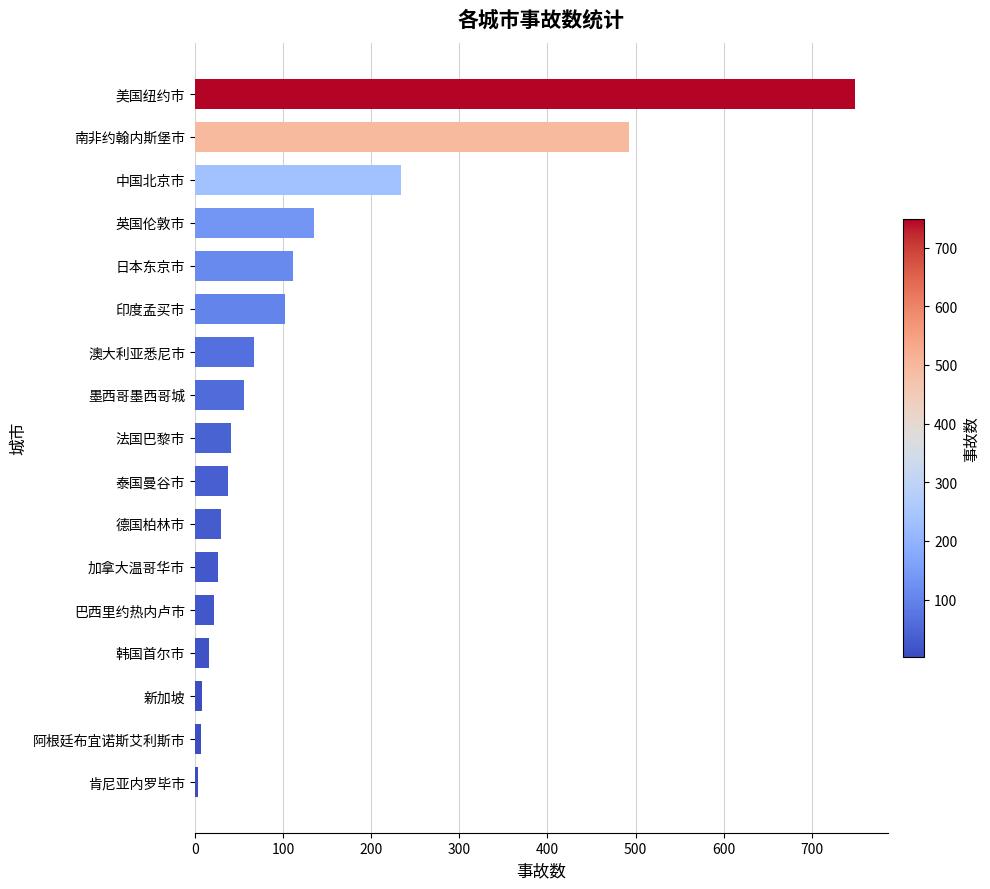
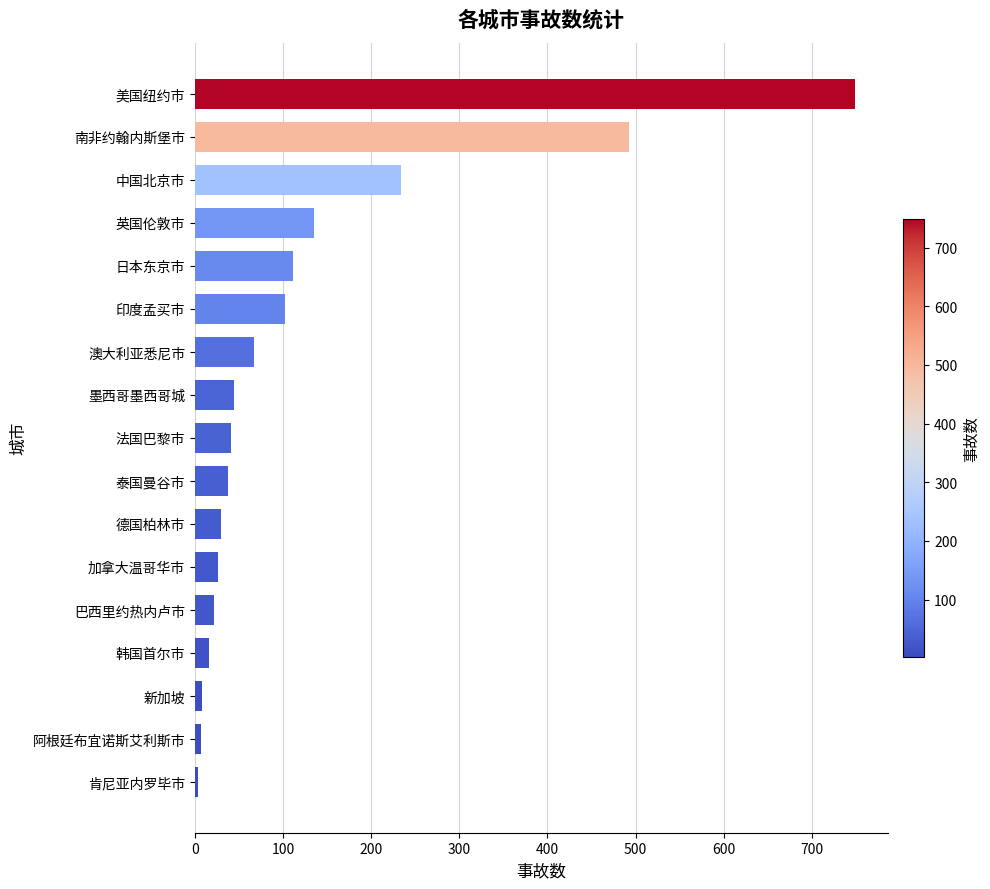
墨西哥墨西哥城: 60 -> 40
